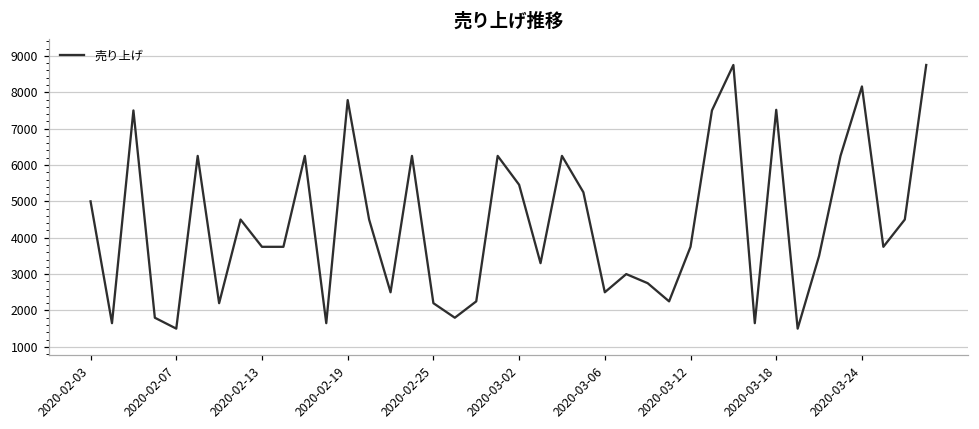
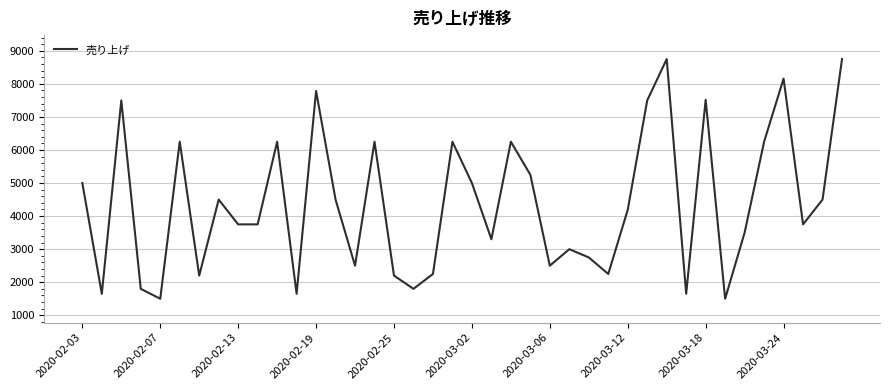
2020-03-02: 5500 -> 5000
2020-03-12: 3800 -> 4200
